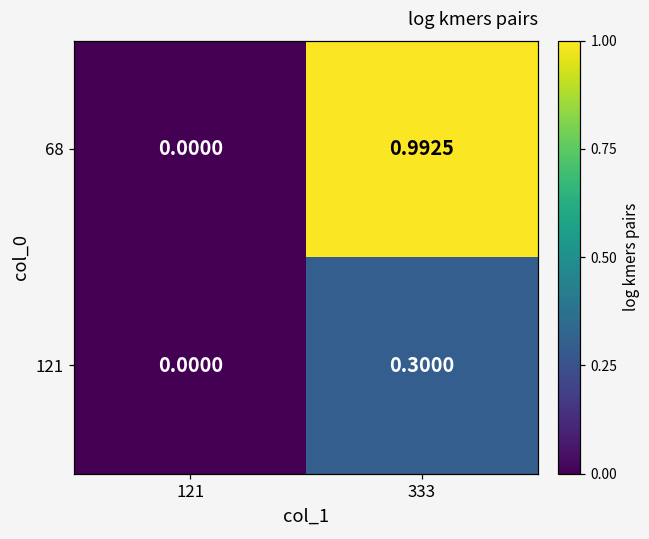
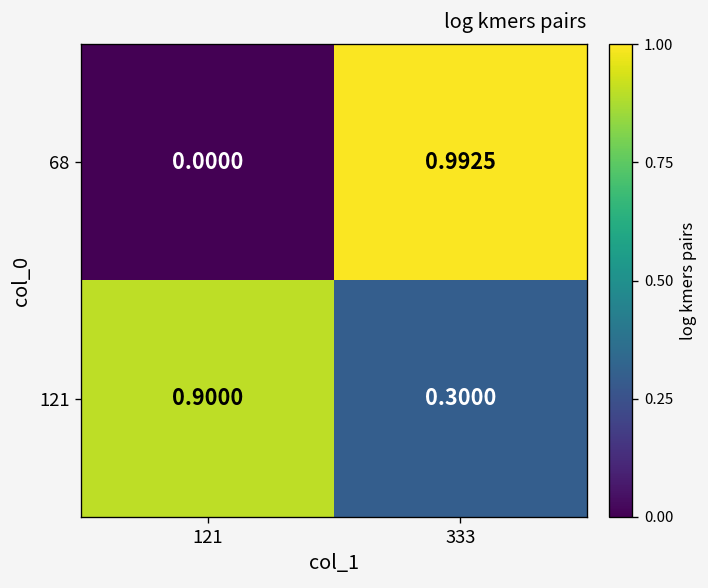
121, 121: 0.0000 -> 0.9000
